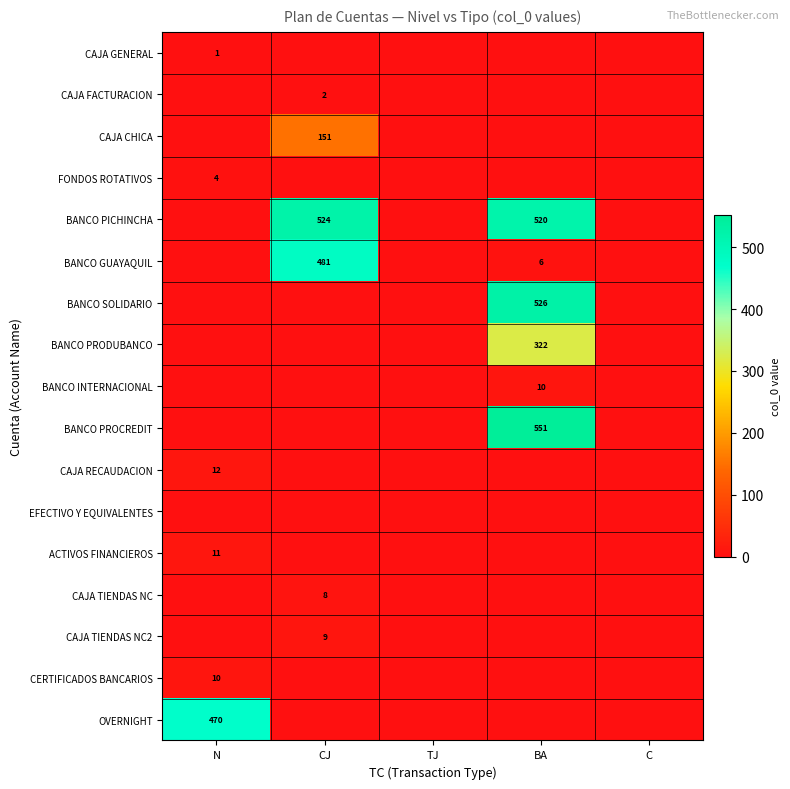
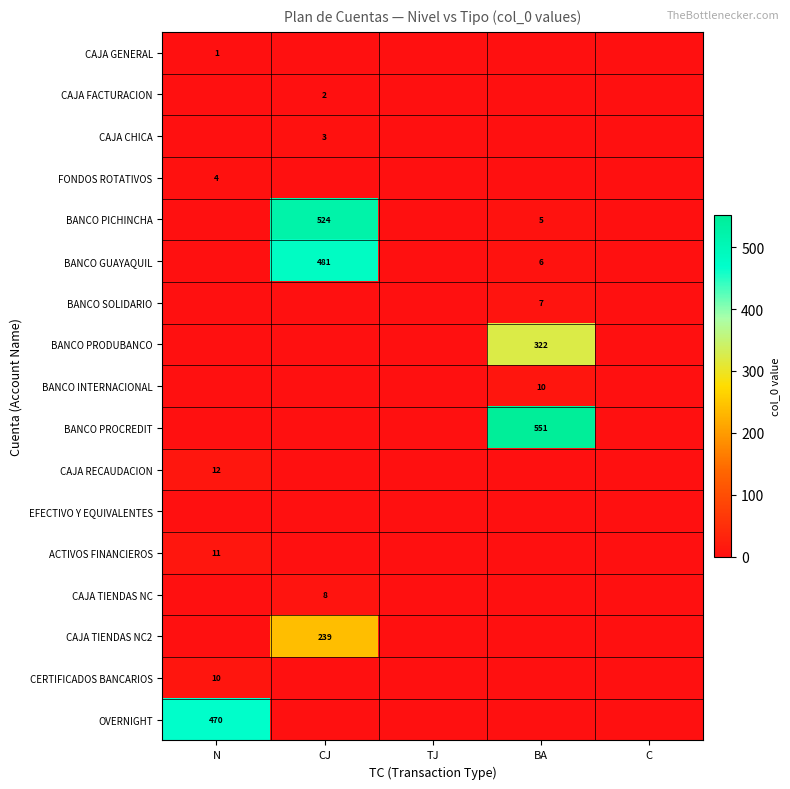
CAJA CHICA, CJ: 151 -> 3
BANCO PICHINCHA, BA: 520 -> 5
BANCO SOLIDARIO, BA: 526 -> 7
CAJA TIENDAS NC2, CJ: 9 -> 239
